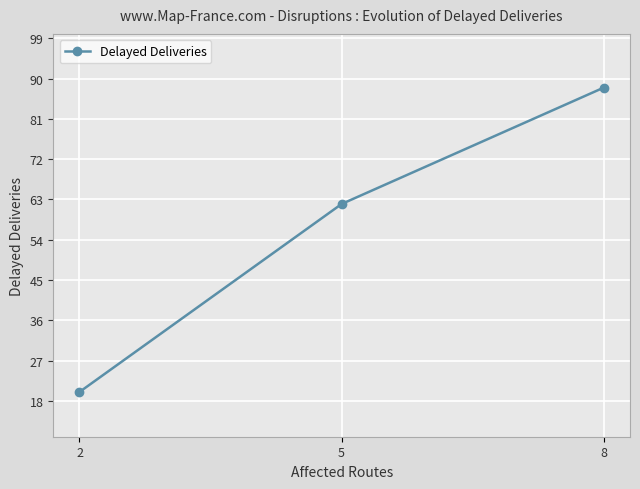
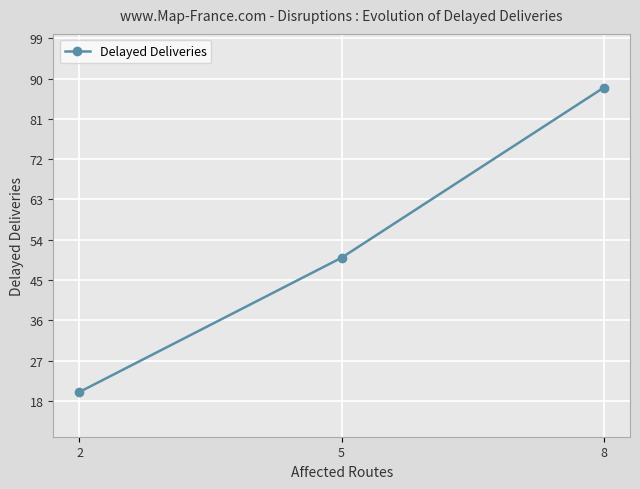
5: 62 -> 50
